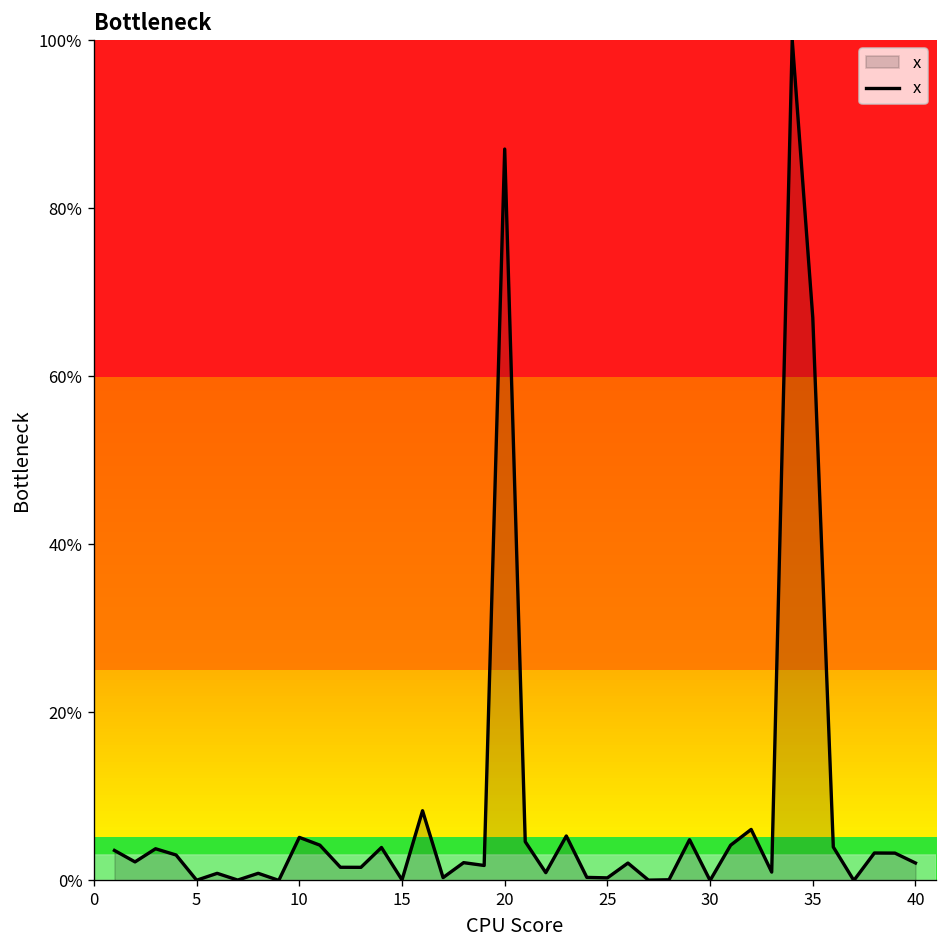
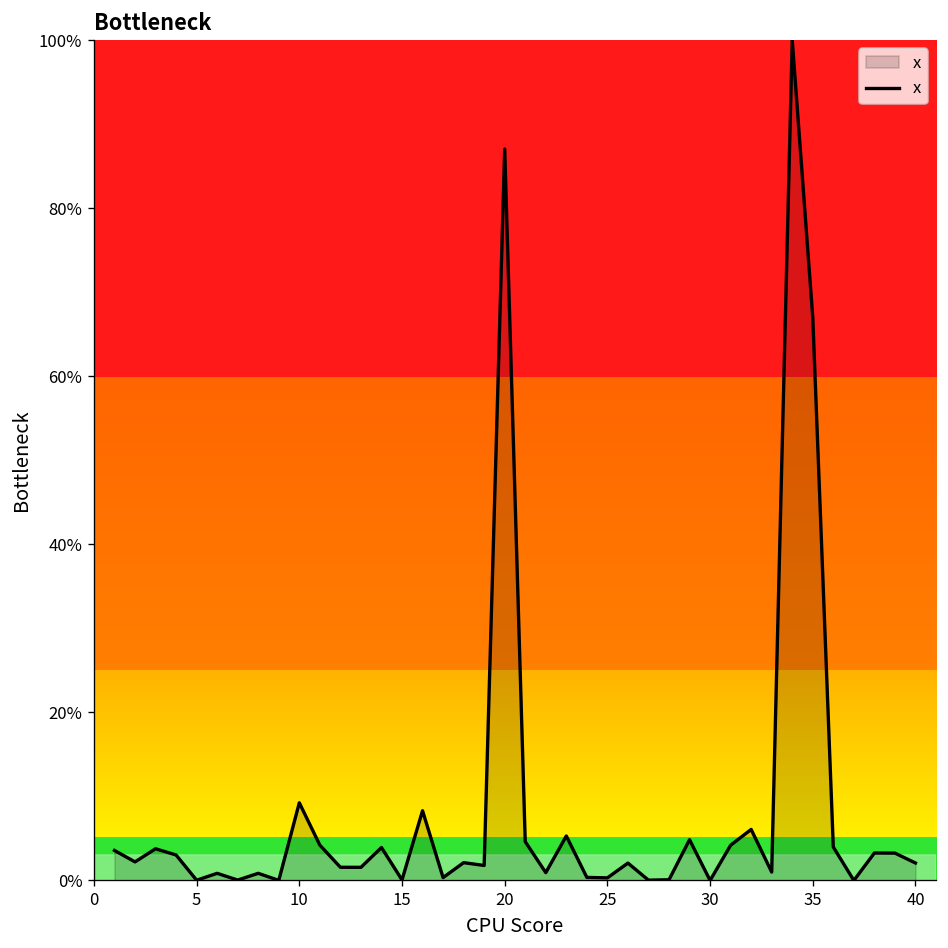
10: 5% -> 9%
